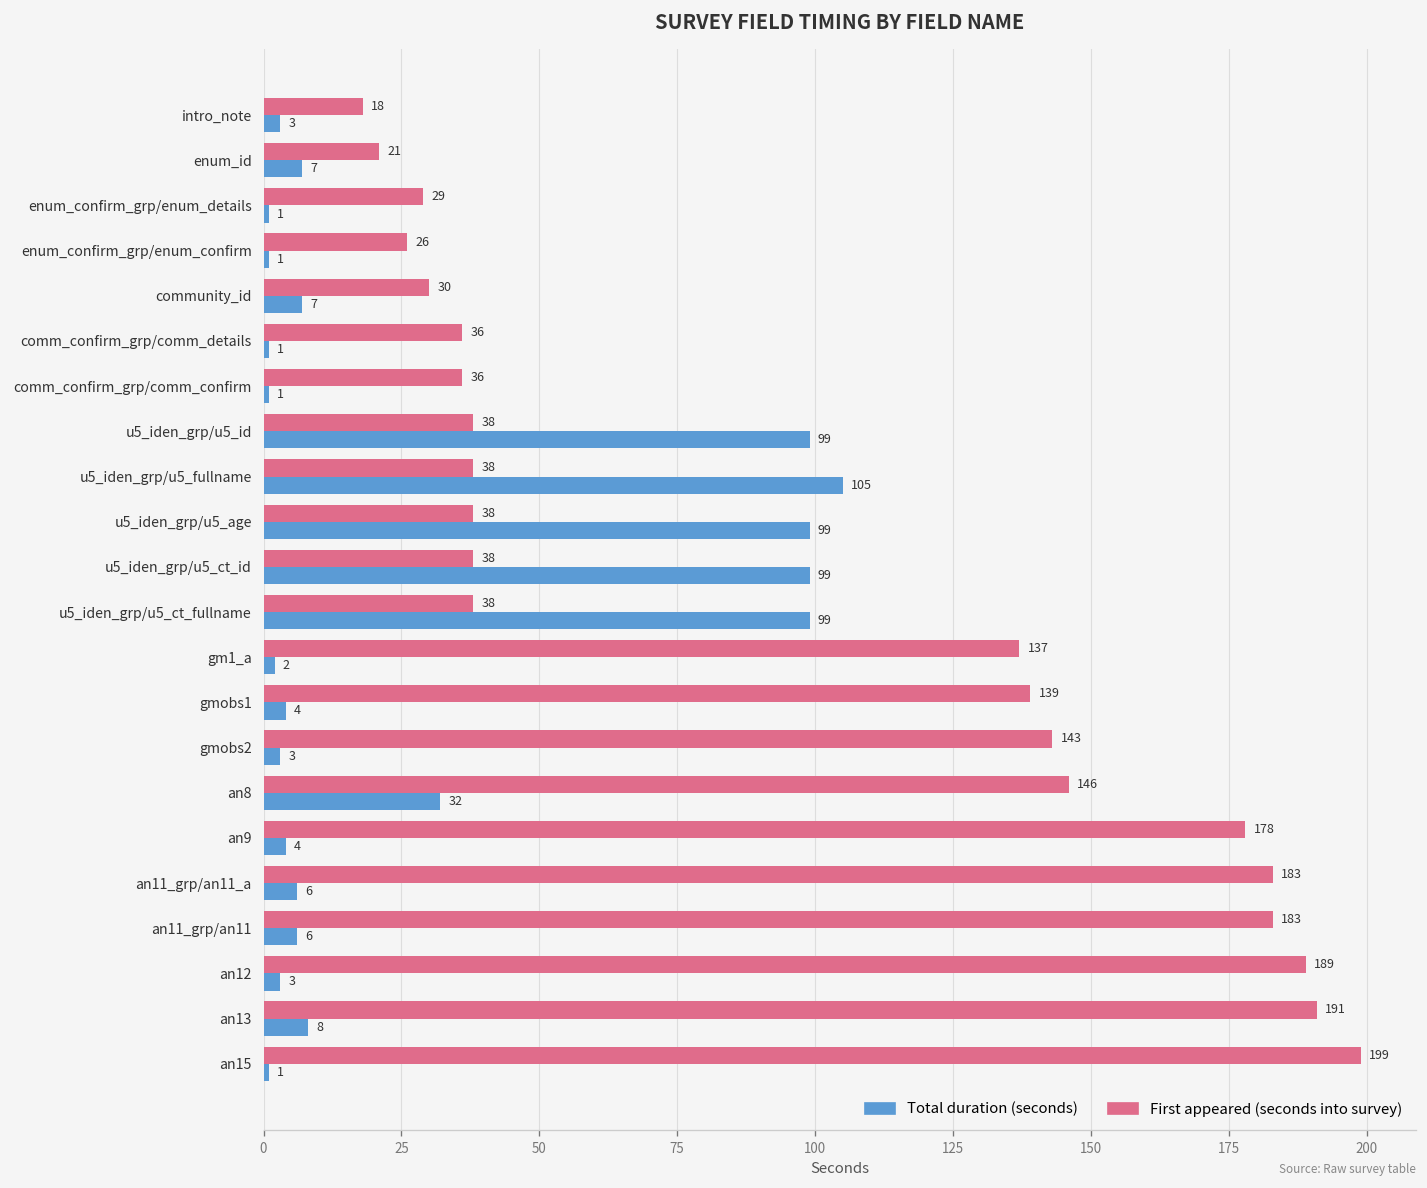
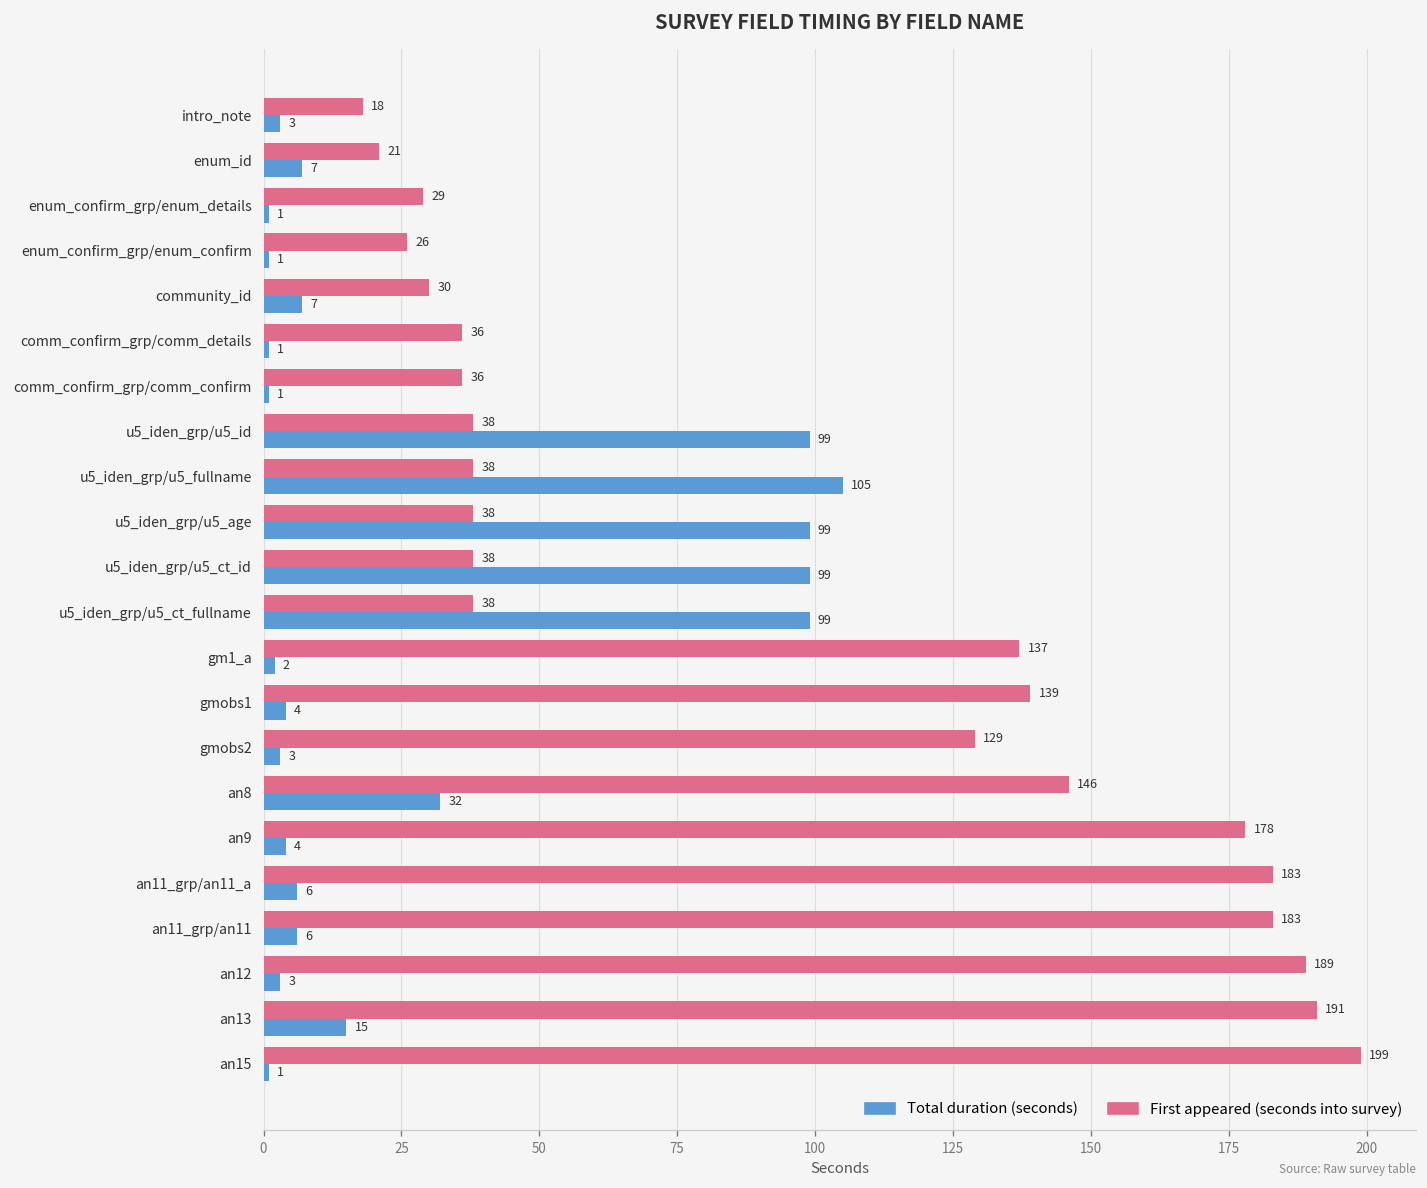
First appeared (seconds into survey), gmobs2: 143 -> 129
Total duration (seconds), an13: 8 -> 15
